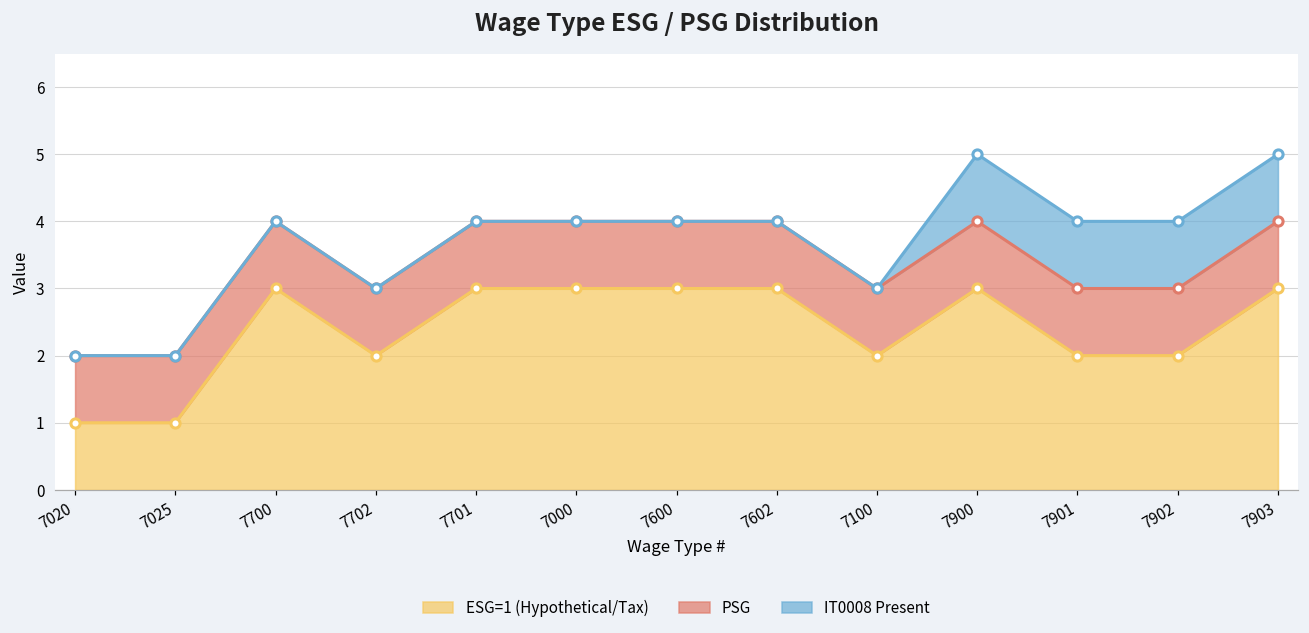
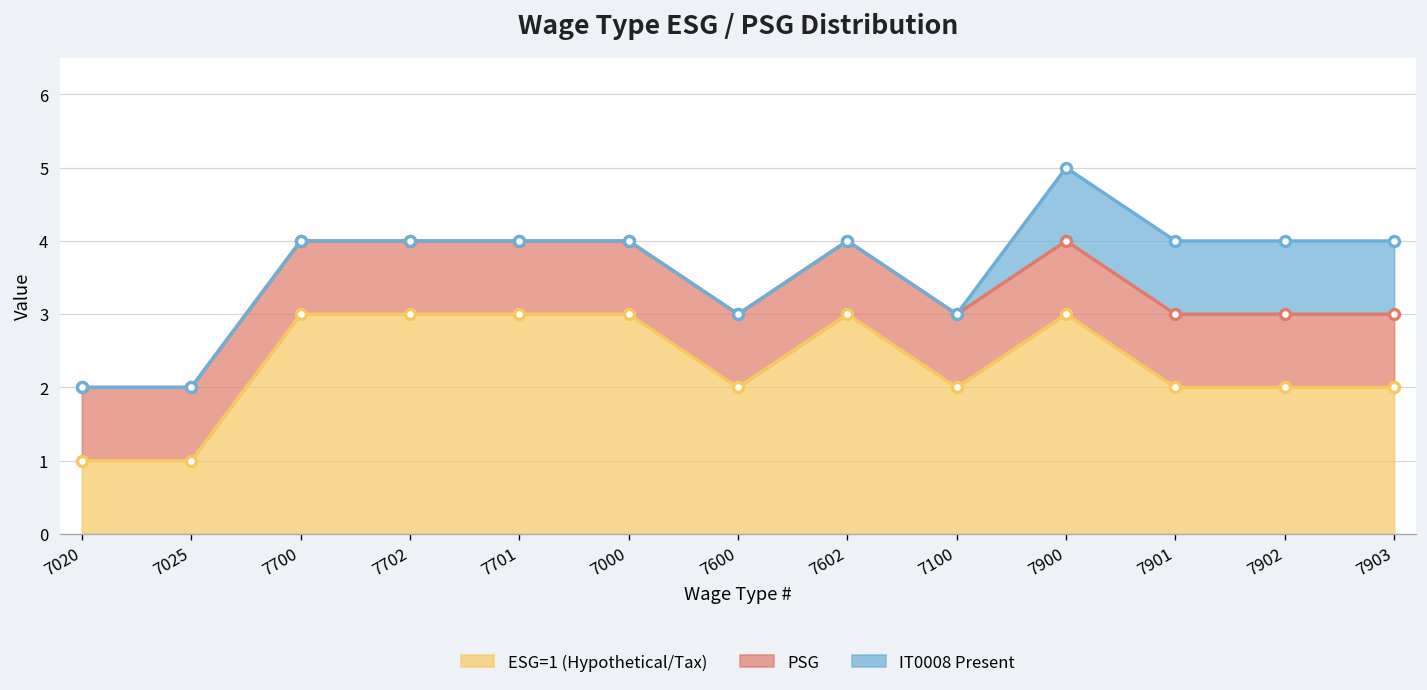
ESG=1 (Hypothetical/Tax), 7702: 2 -> 3
ESG=1 (Hypothetical/Tax), 7600: 3 -> 2
ESG=1 (Hypothetical/Tax), 7903: 3 -> 2
